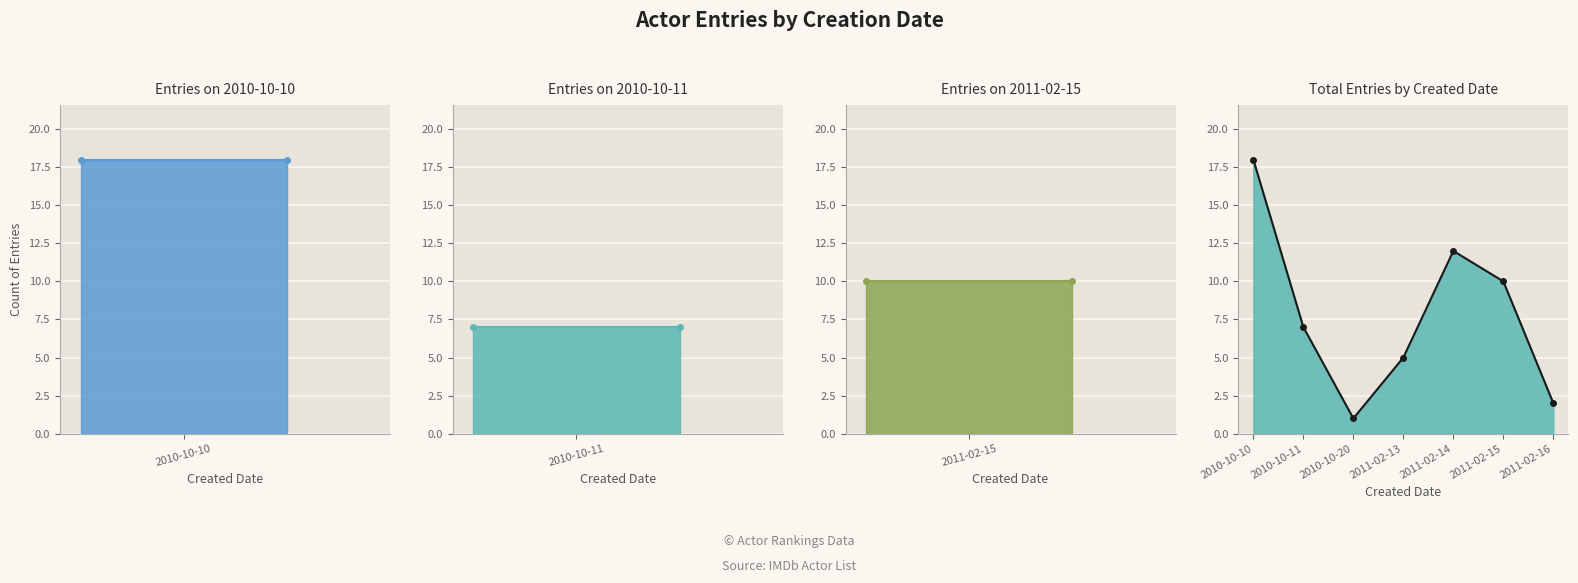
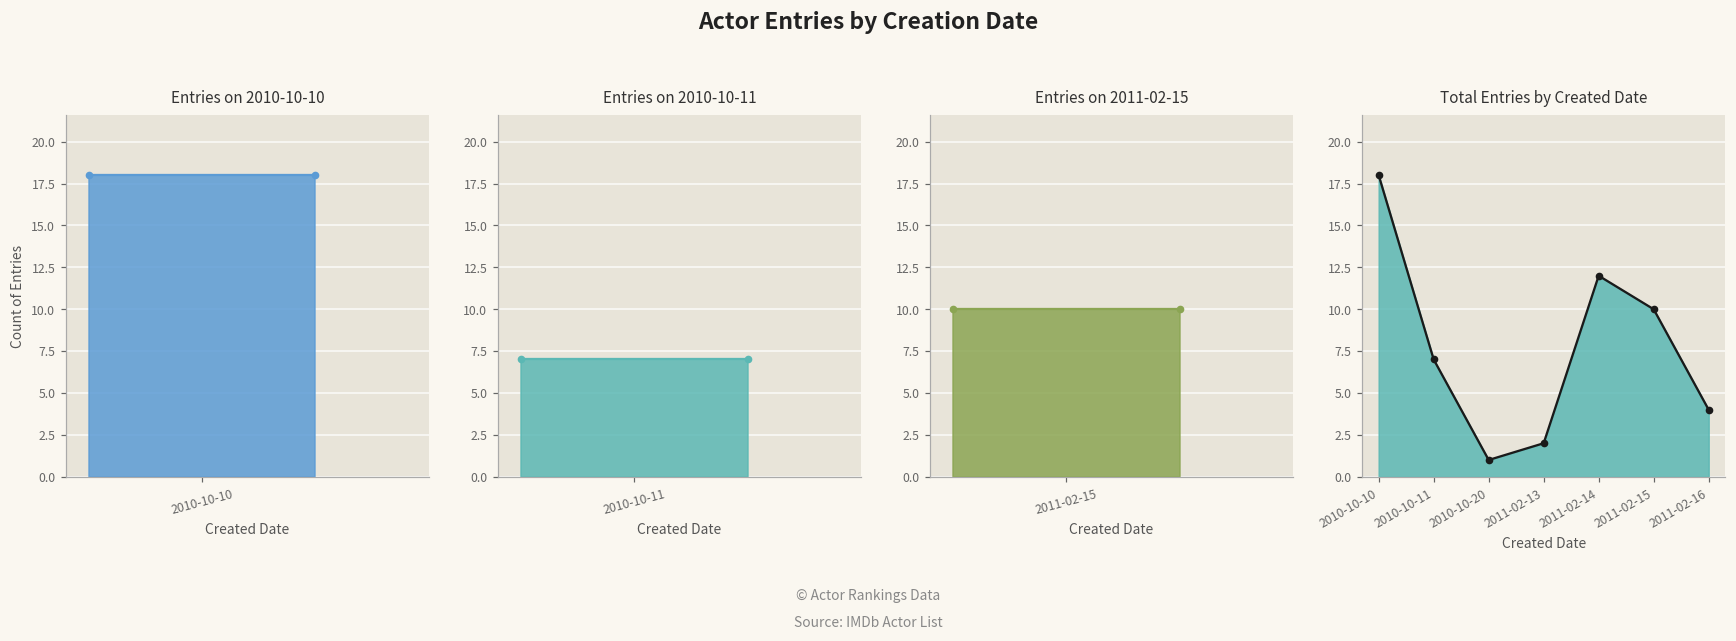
Total Entries by Created Date, 2011-02-13: 5 -> 2
Total Entries by Created Date, 2011-02-16: 2 -> 4
